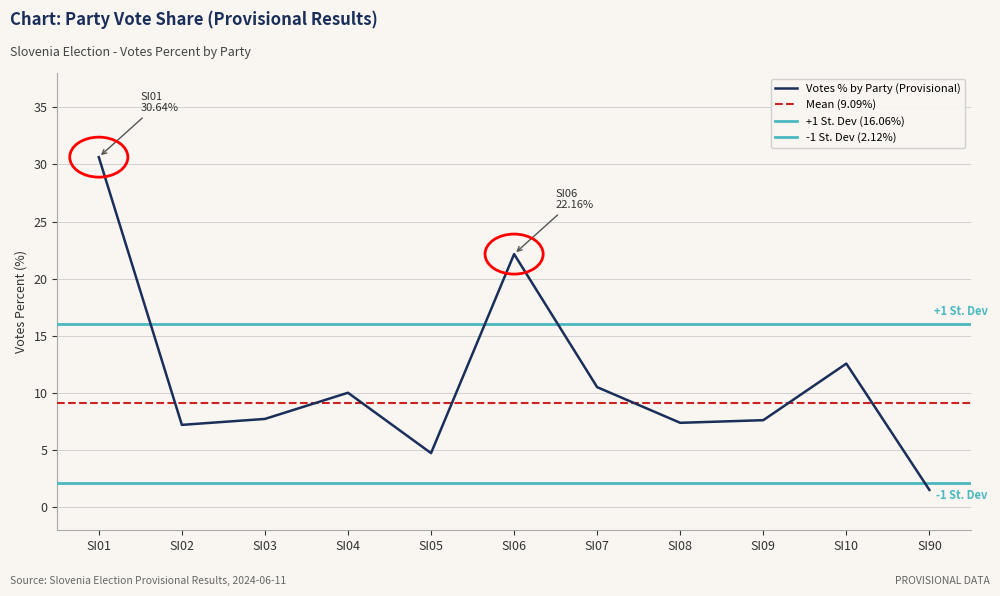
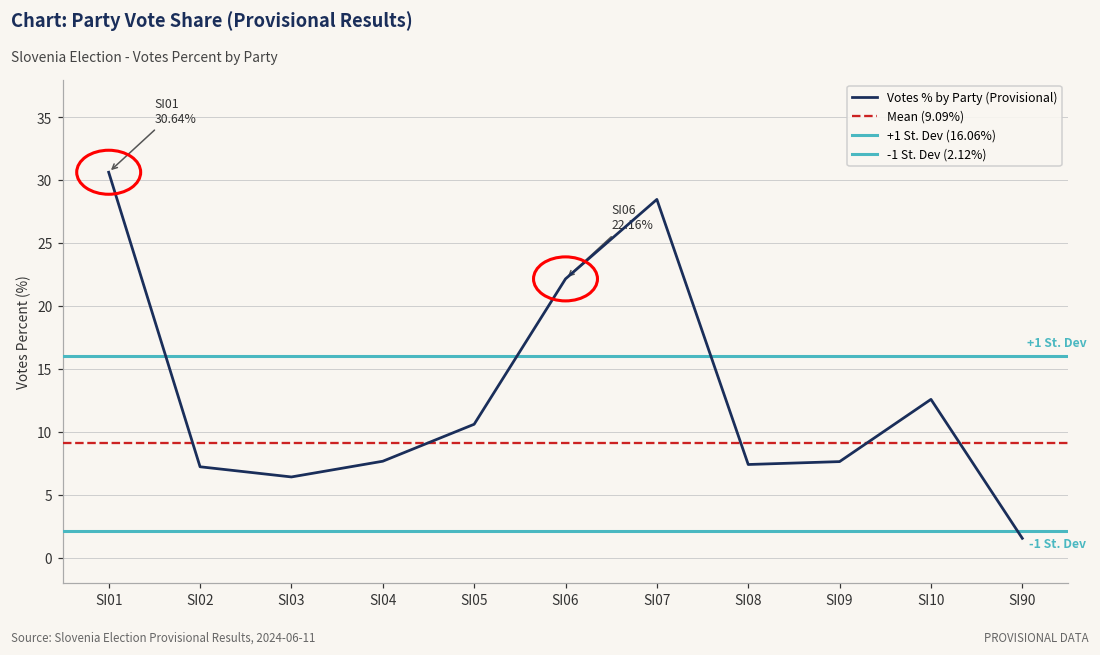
SI03: 7.7 -> 6.4
SI04: 10.0 -> 7.7
SI05: 4.8 -> 10.6
SI07: 10.5 -> 28.5
